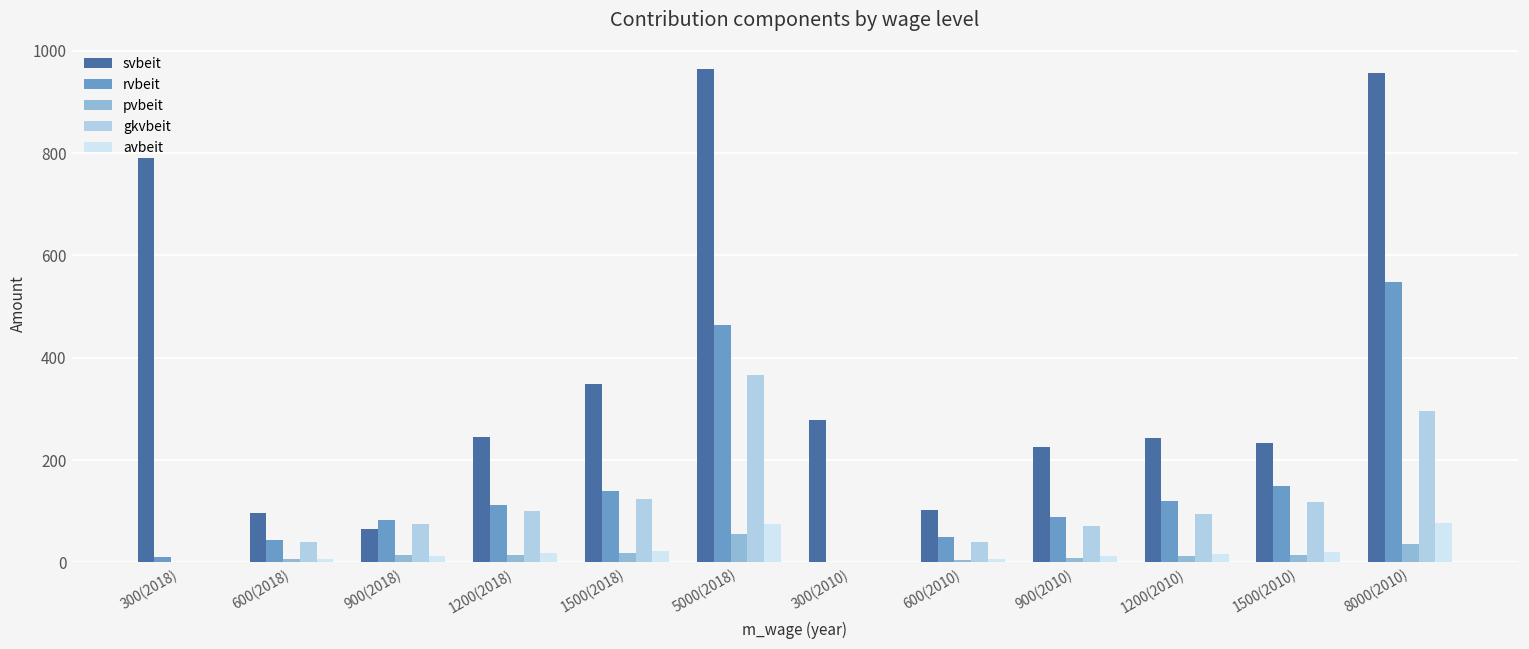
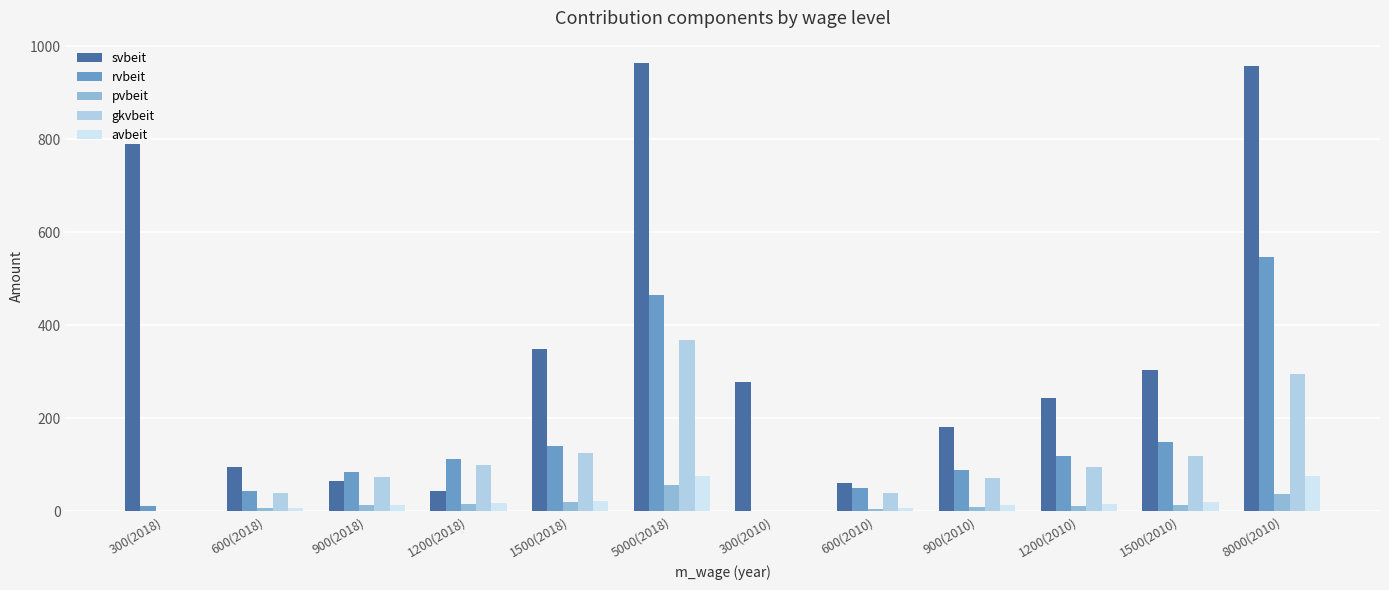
svbeit, 1200(2018): 240 -> 40
svbeit, 600(2010): 100 -> 60
svbeit, 900(2010): 230 -> 180
svbeit, 1500(2010): 230 -> 300
